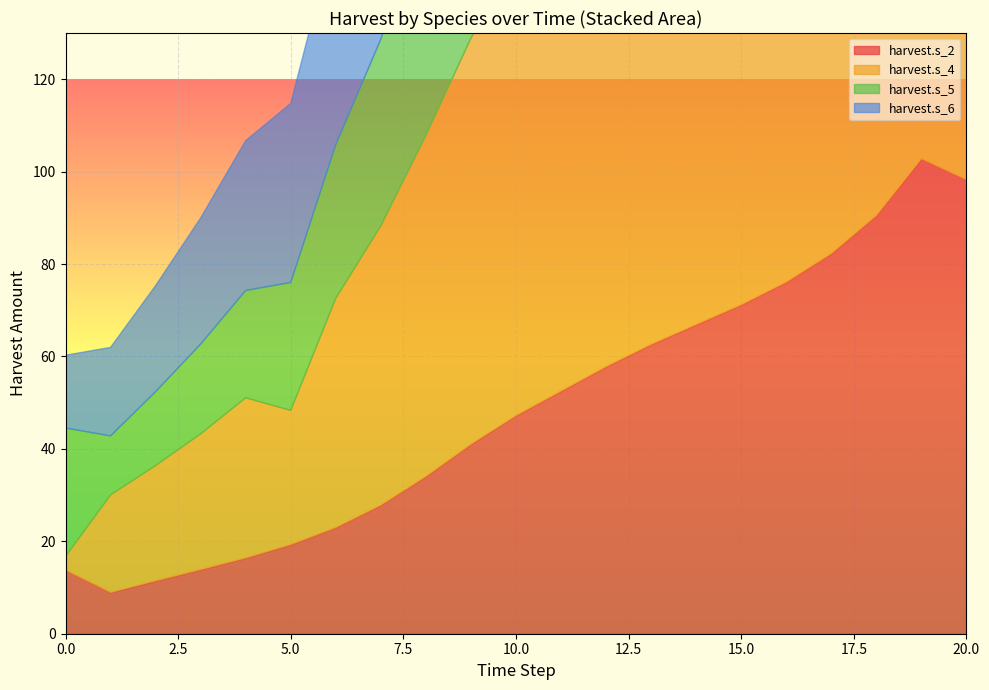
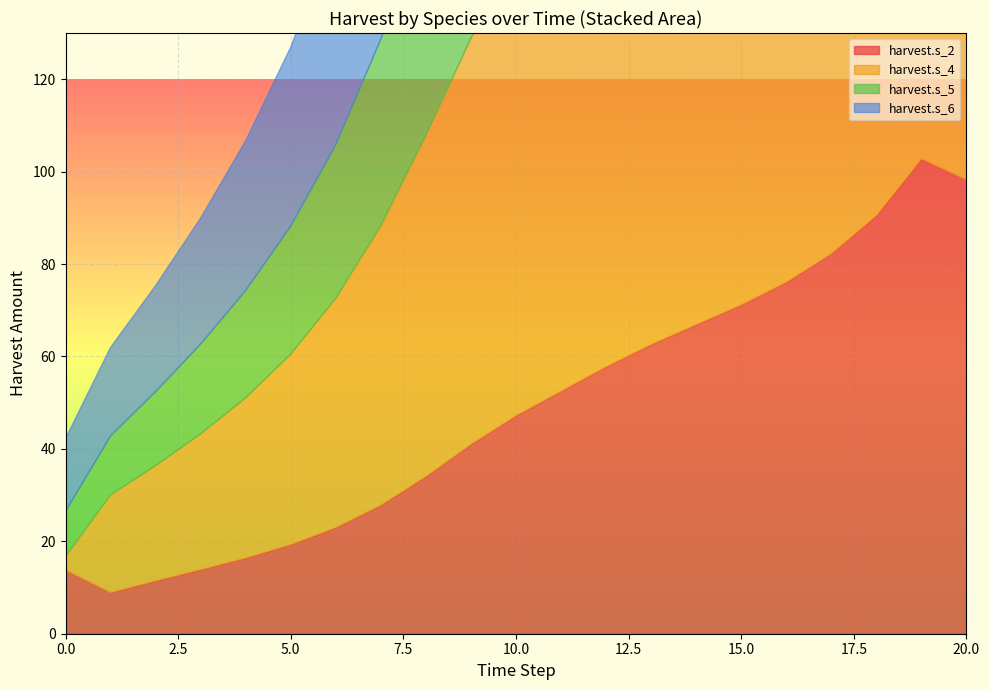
harvest.s_5, 0.0: 28 -> 10
harvest.s_4, 5.0: 29 -> 41
